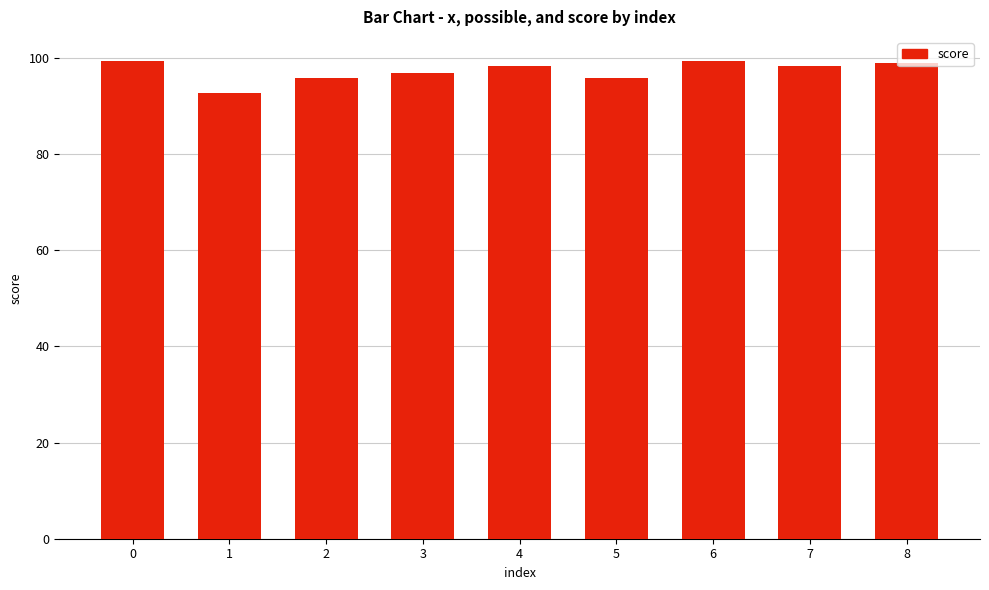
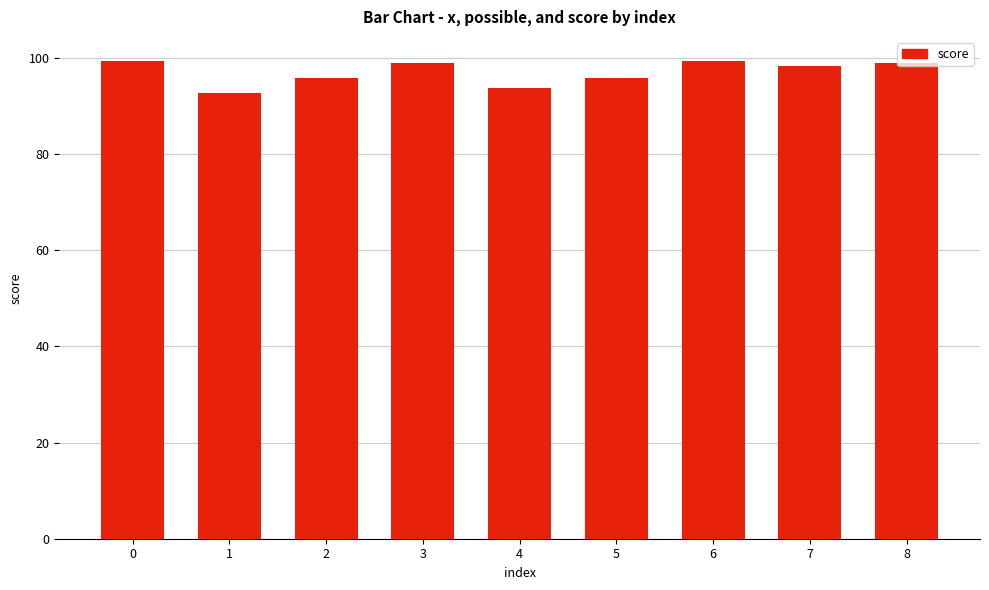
3: 97 -> 99
4: 98 -> 94
